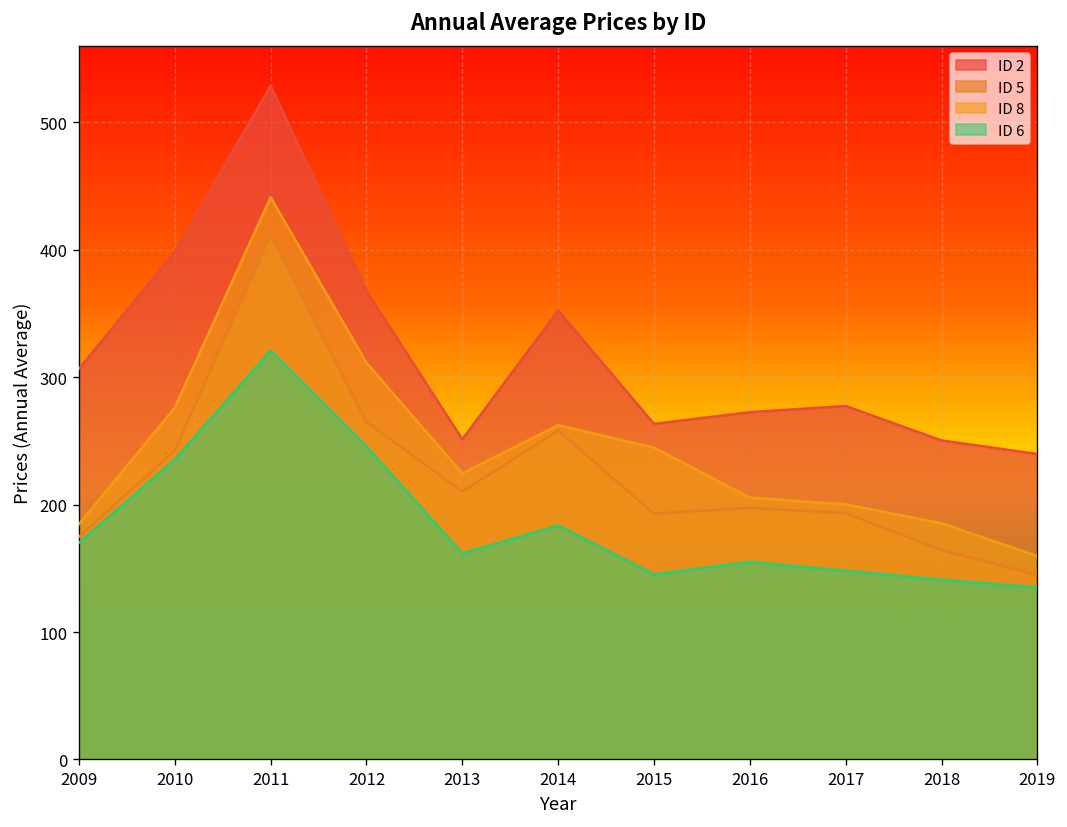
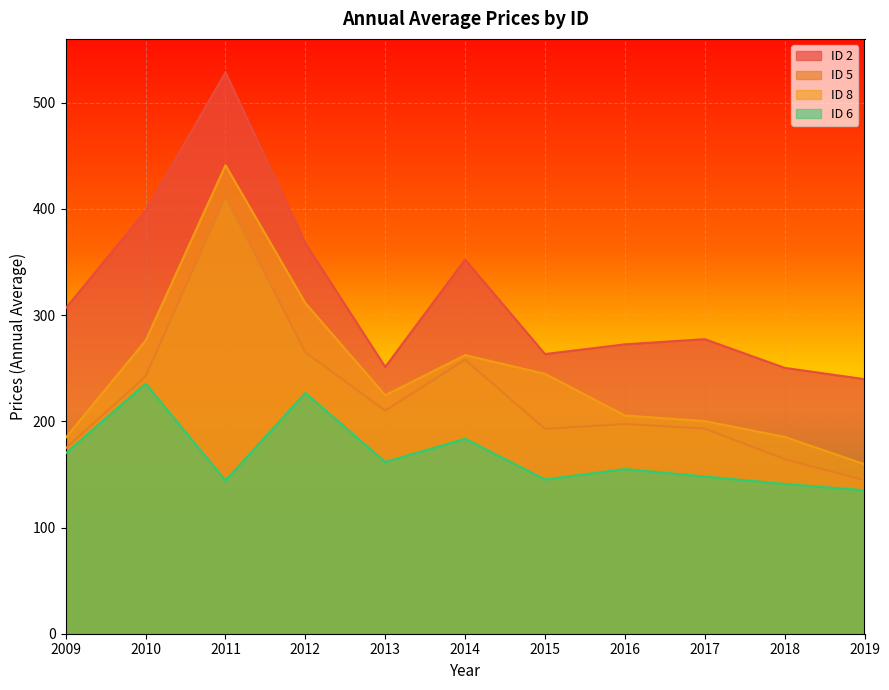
ID 6, 2011: 321 -> 144
ID 6, 2012: 246 -> 227
